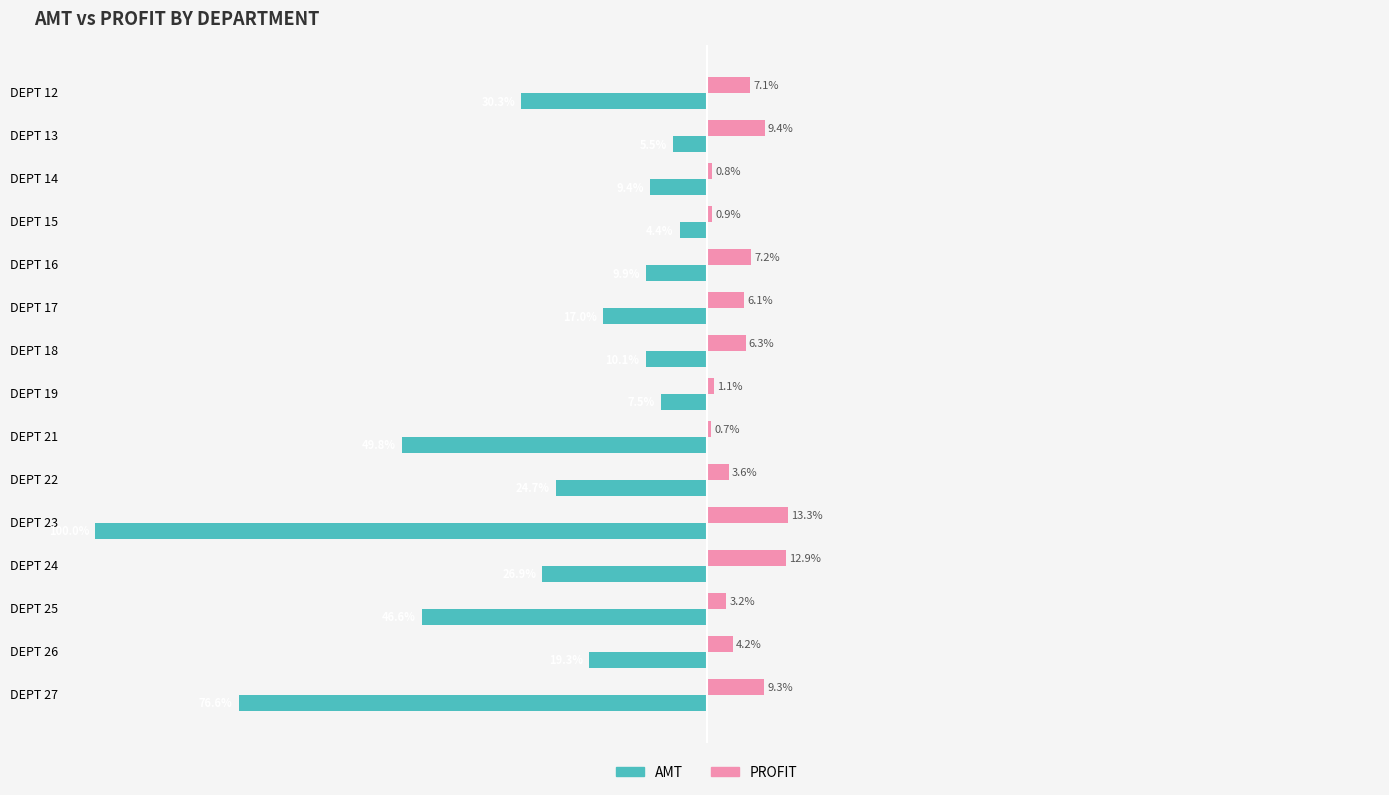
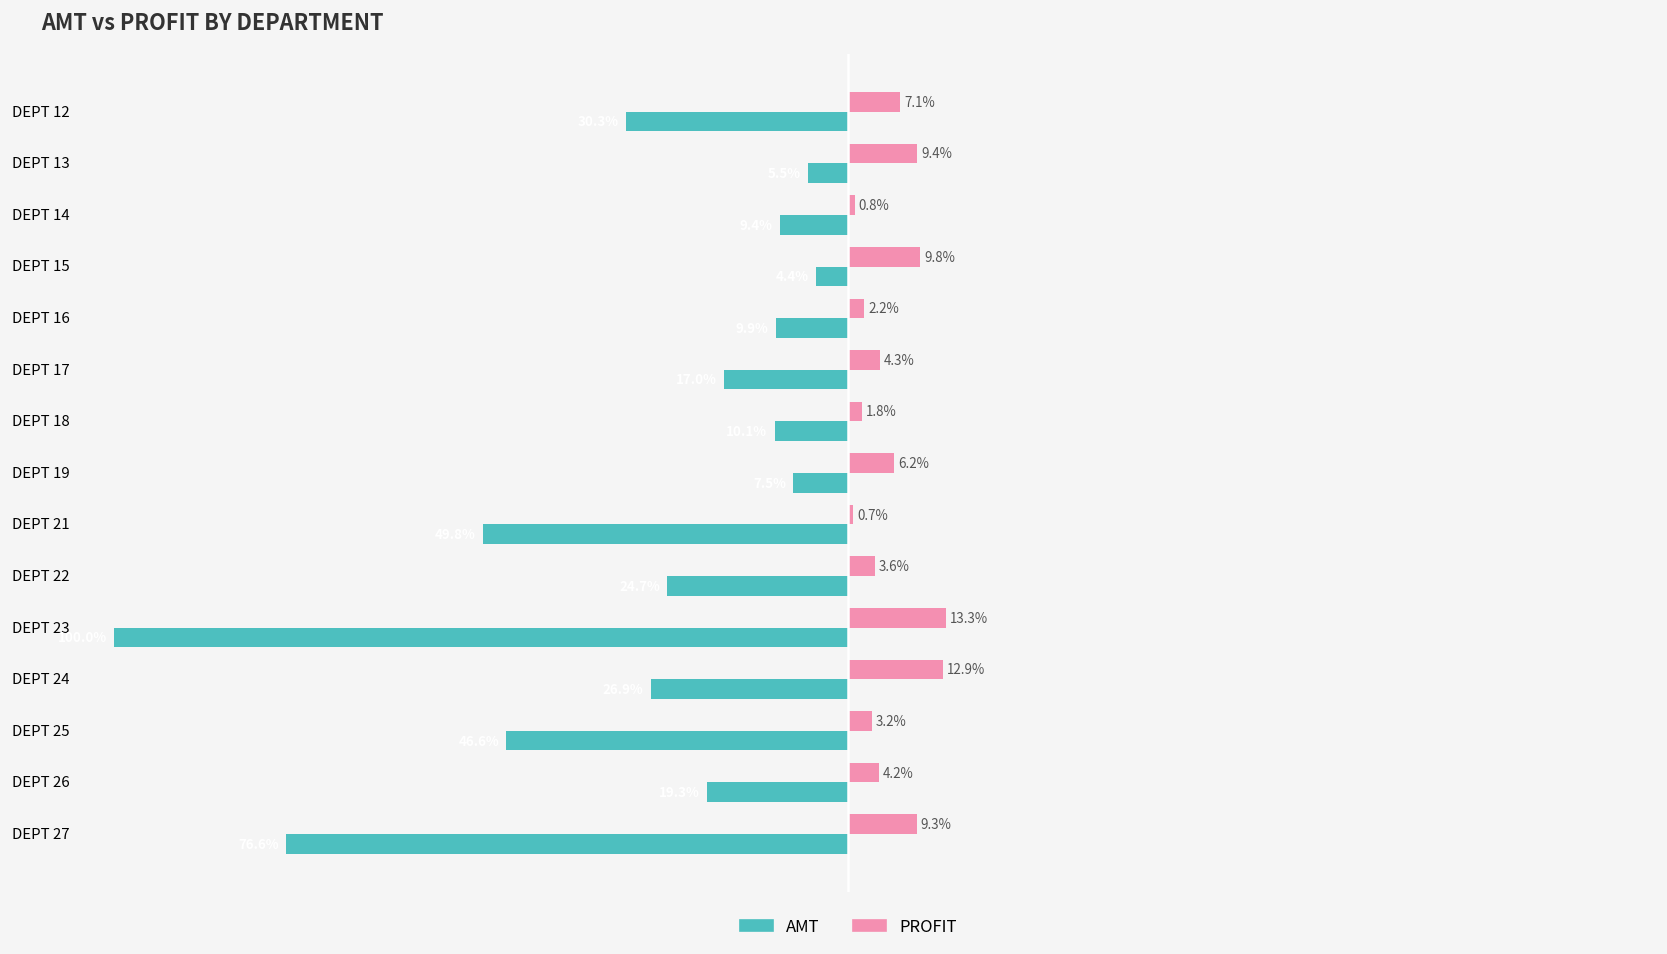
PROFIT, DEPT 15: 0.9% -> 9.8%
PROFIT, DEPT 16: 7.2% -> 2.2%
PROFIT, DEPT 17: 6.1% -> 4.3%
PROFIT, DEPT 18: 6.3% -> 1.8%
PROFIT, DEPT 19: 1.1% -> 6.2%
